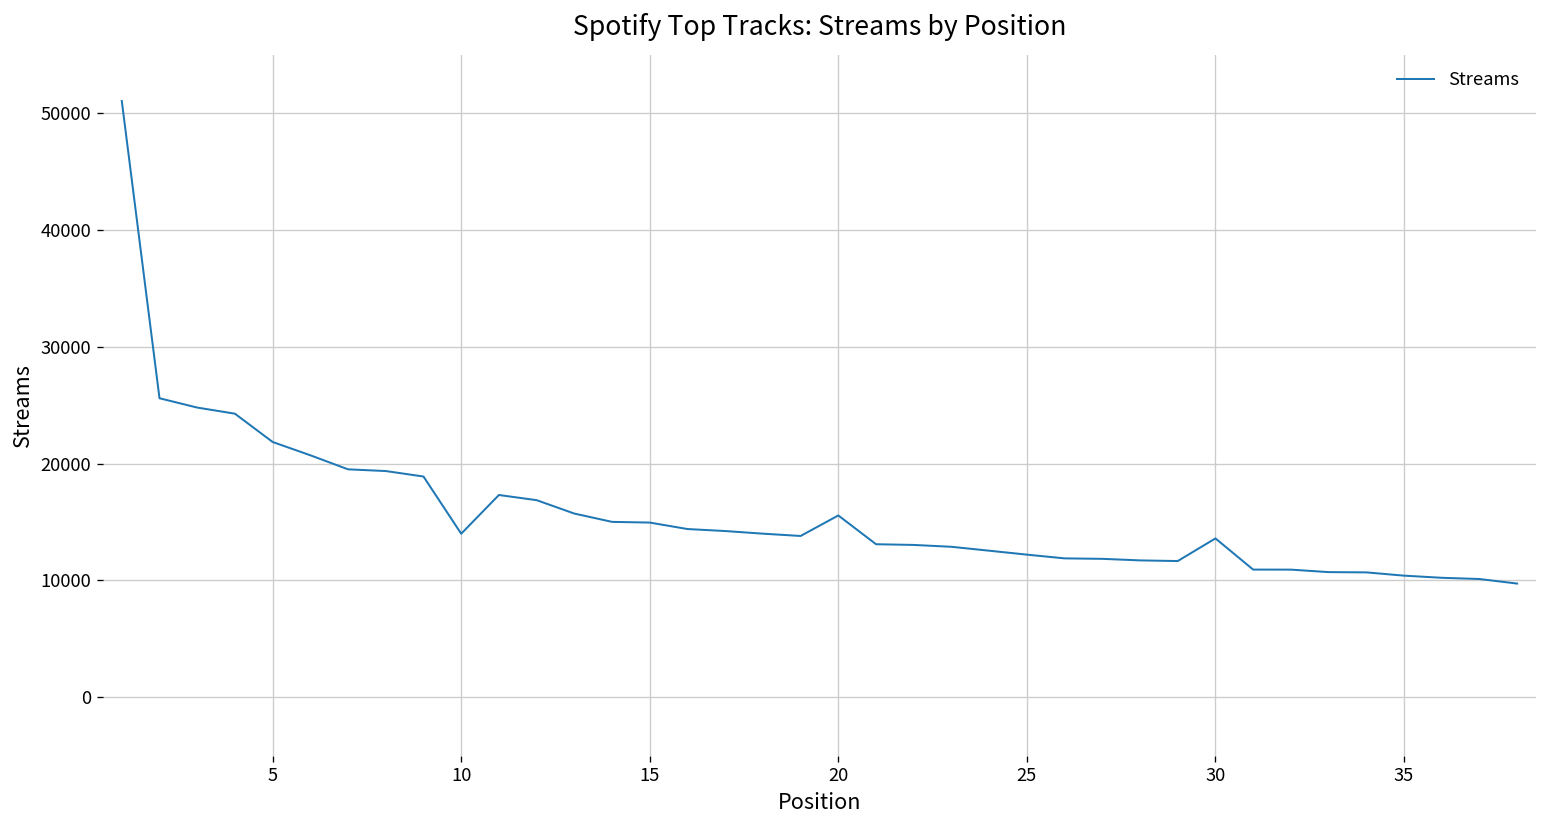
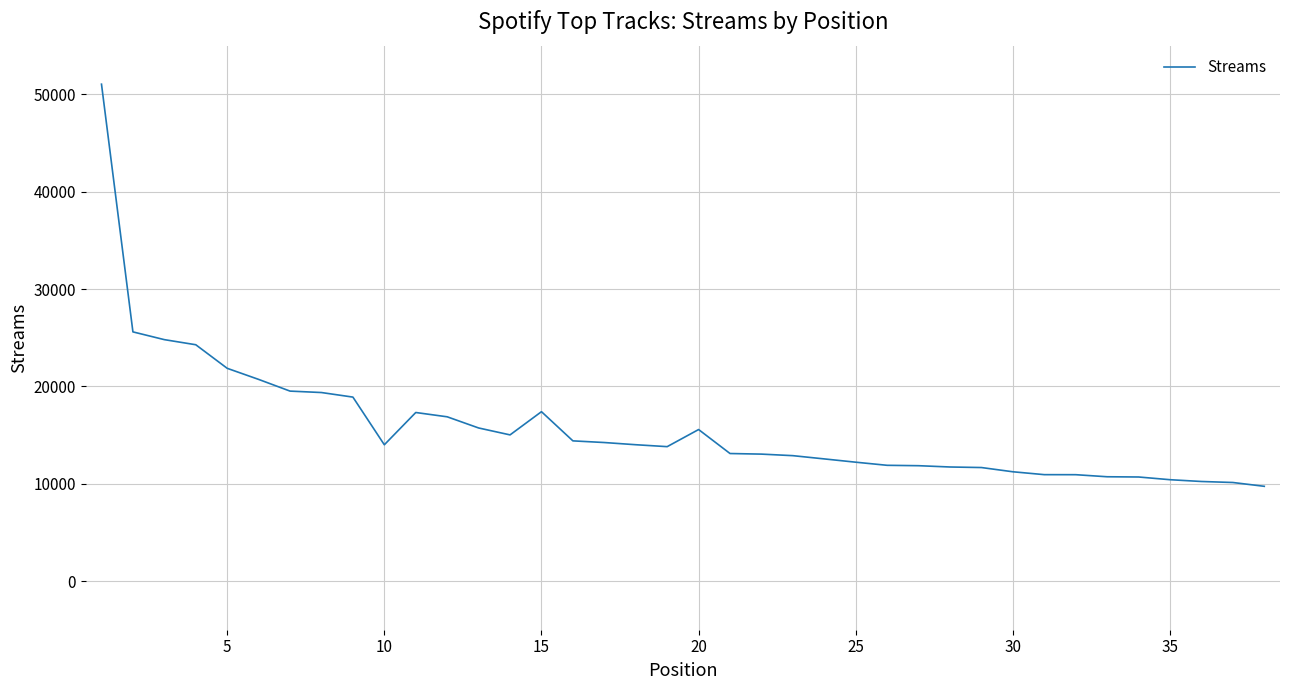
15: 15000 -> 17000
30: 14000 -> 11000
